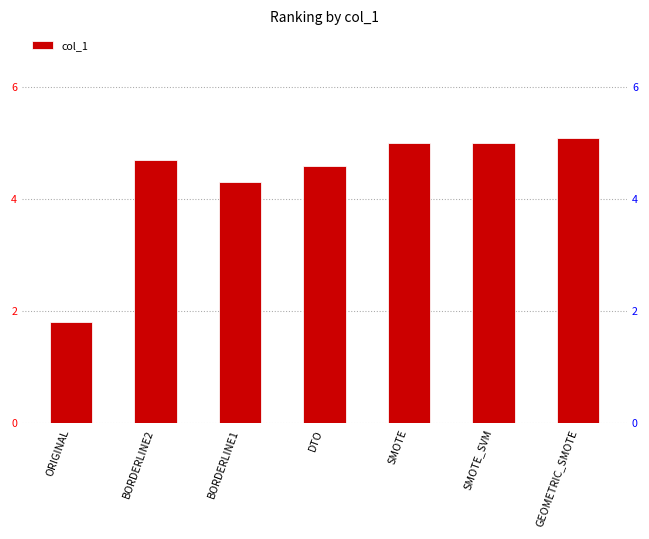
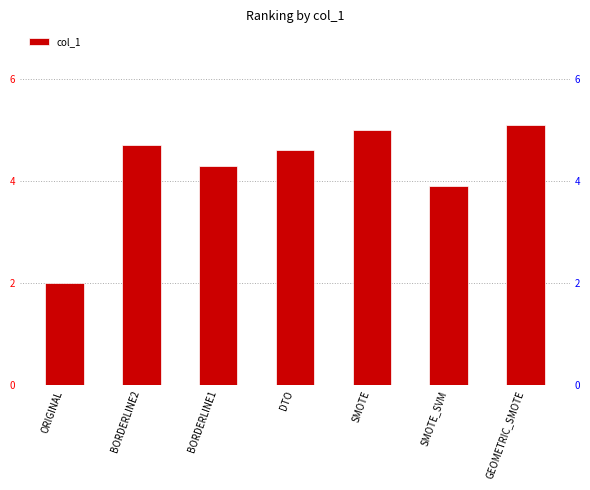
ORIGINAL: 1.8 -> 2.0
SMOTE_SVM: 5.0 -> 3.9
